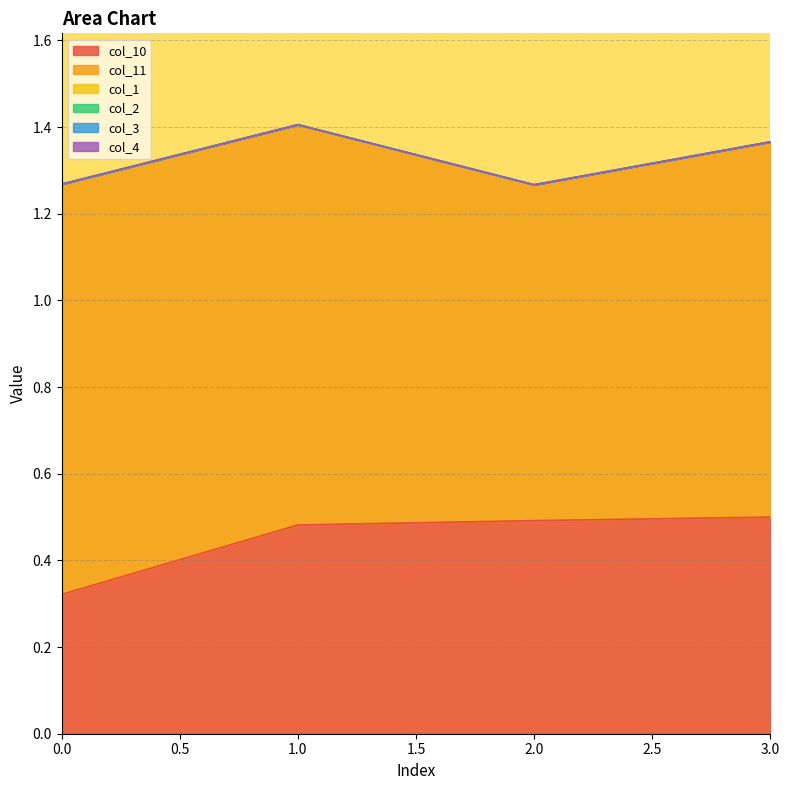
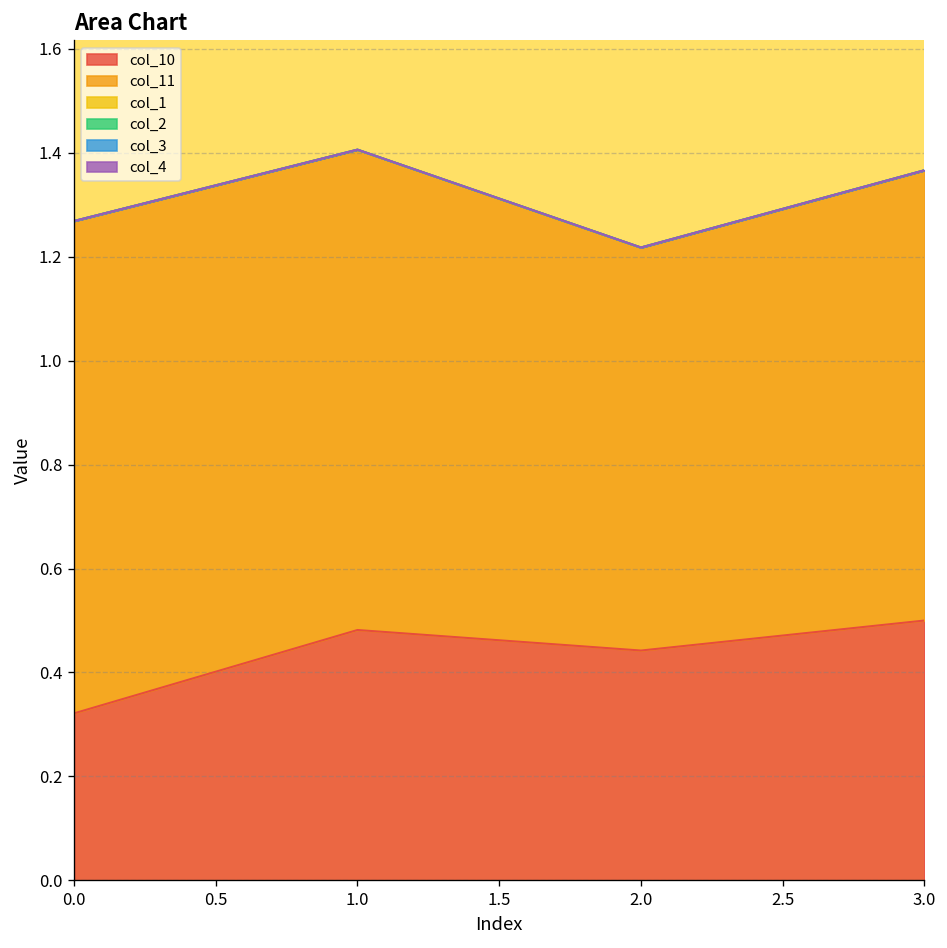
col_10, 2.0: 0.49 -> 0.44
